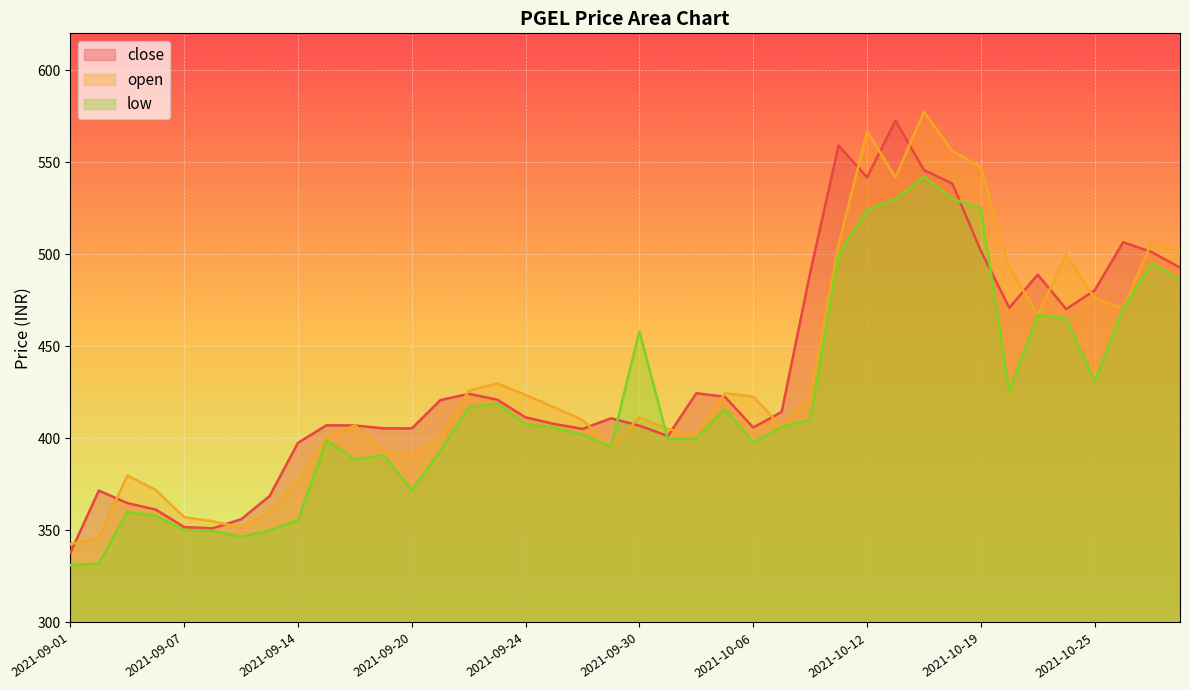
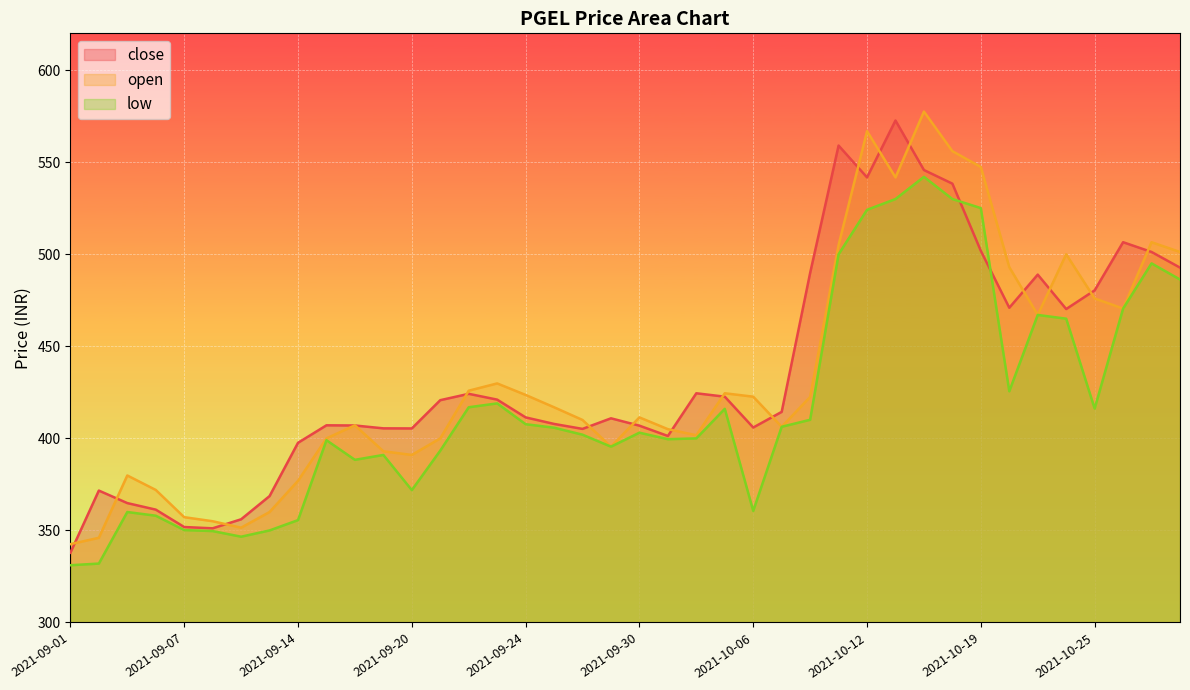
low, 2021-09-30: 458 -> 403
low, 2021-10-06: 398 -> 361
low, 2021-10-25: 431 -> 416
